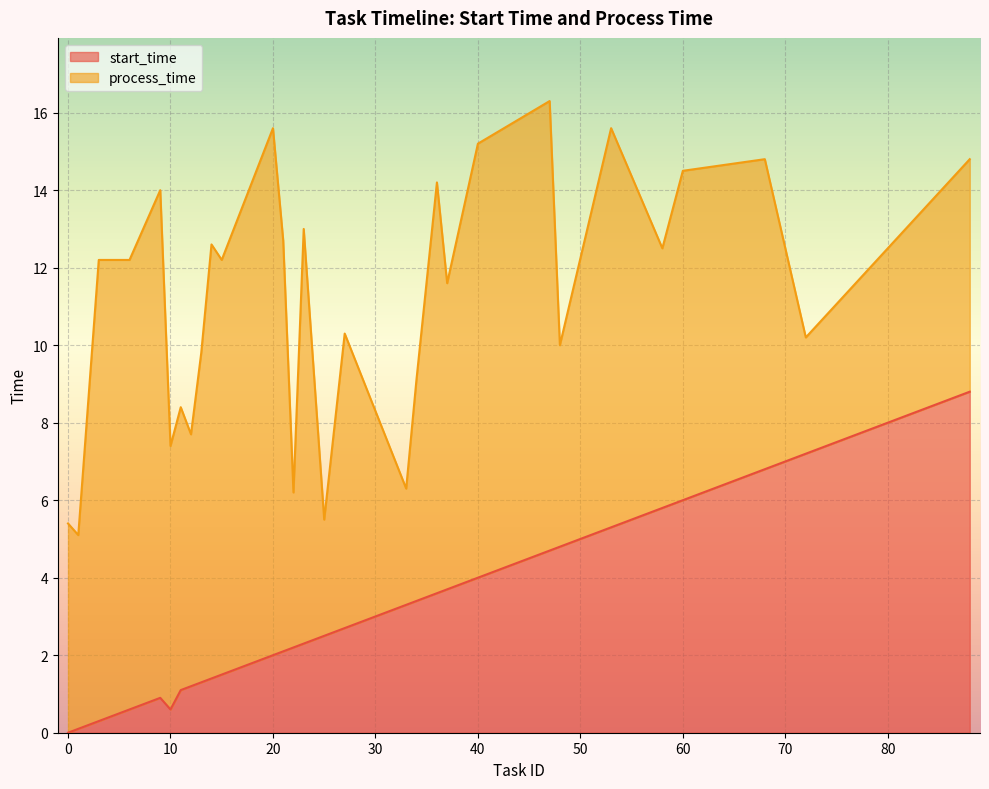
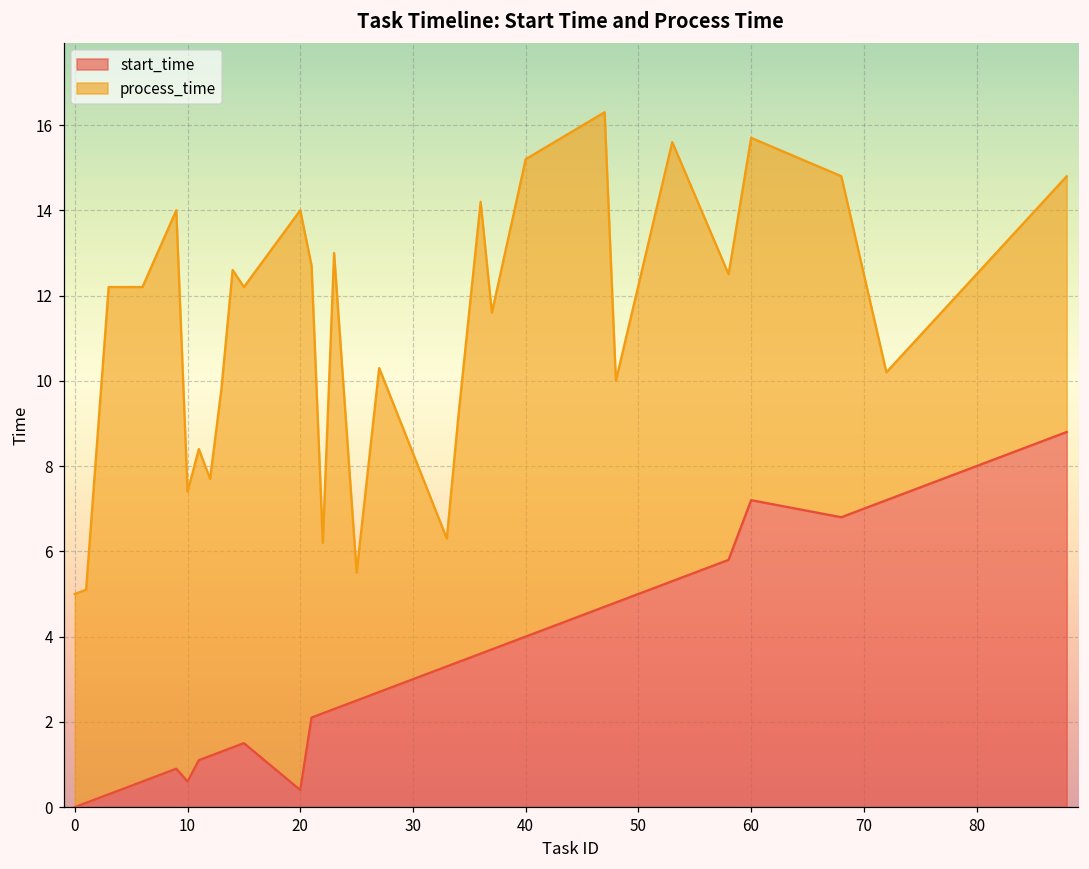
process_time, 0: 5.4 -> 5.0
start_time, 20: 2.0 -> 0.4
start_time, 60: 6.0 -> 7.2
